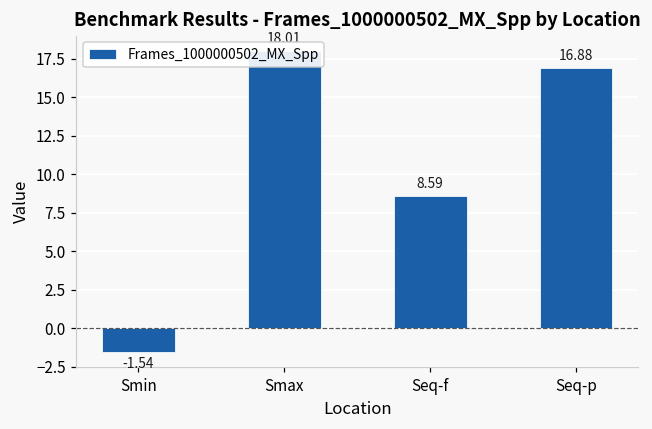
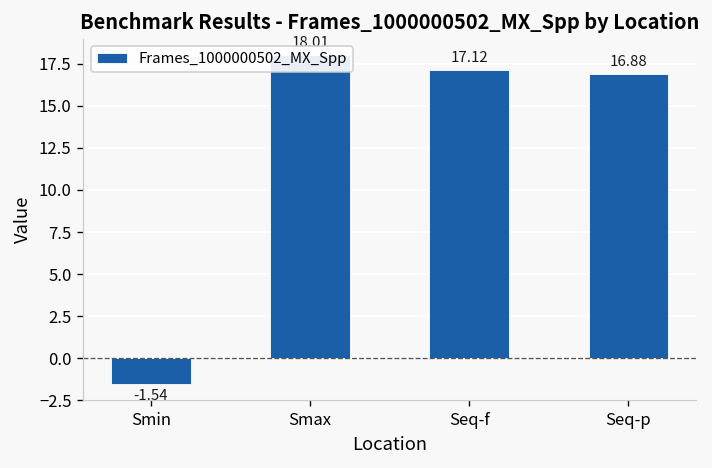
Seq-f: 8.59 -> 17.12
